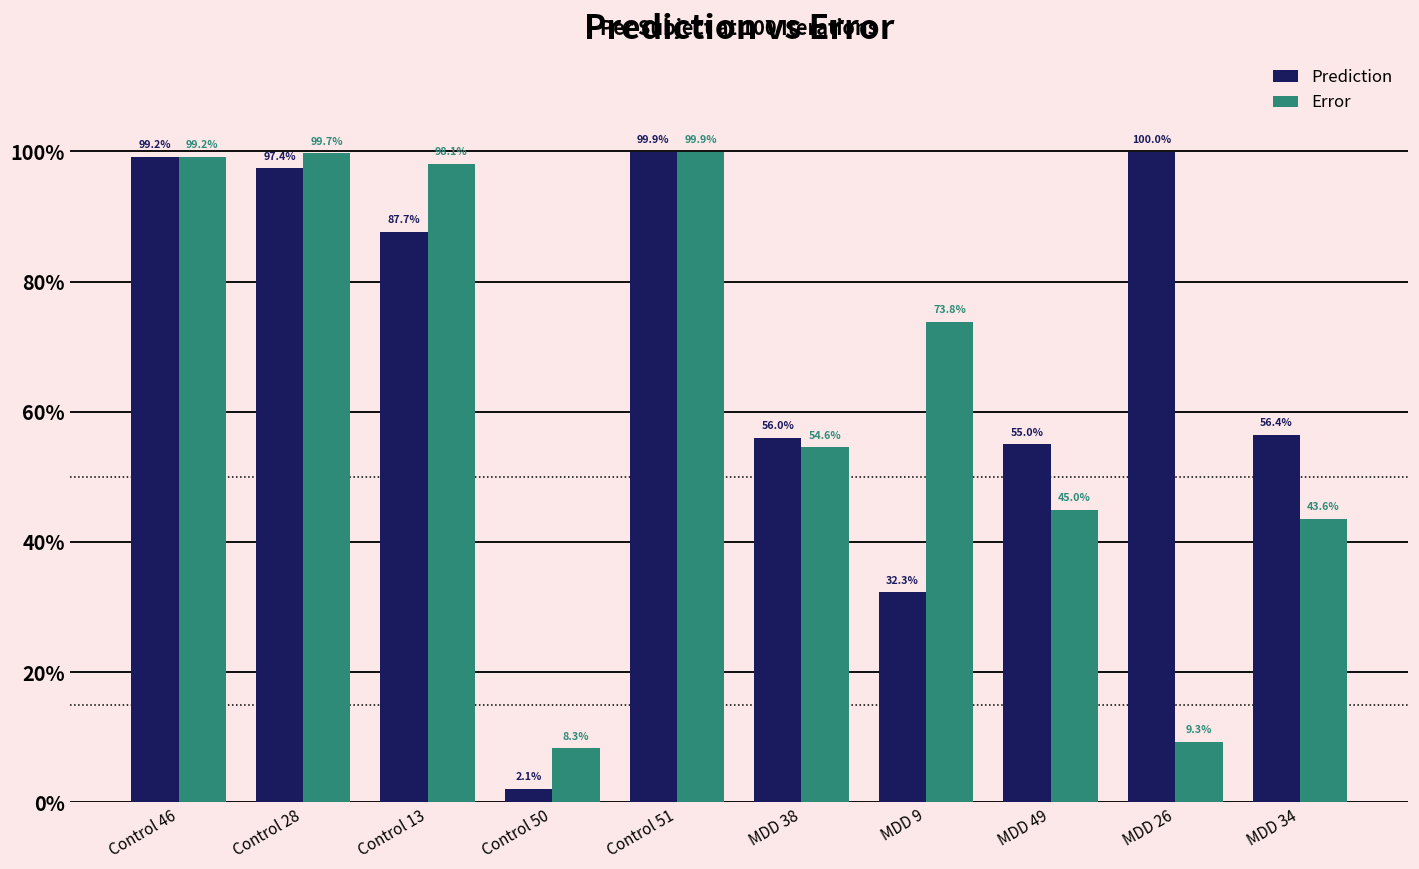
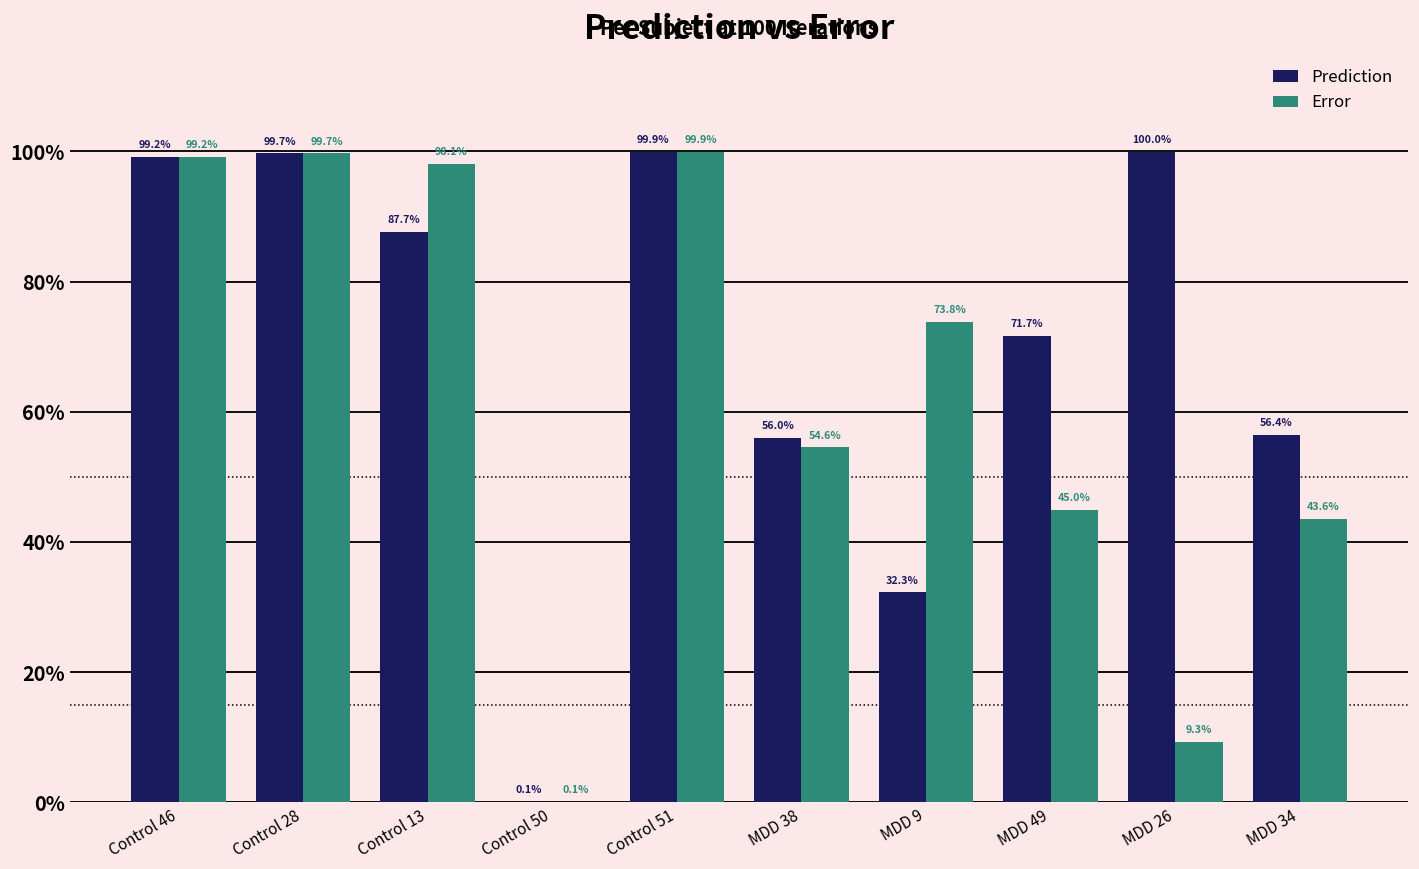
Prediction, Control 28: 97.4% -> 99.7%
Prediction, Control 50: 2.1% -> 0.1%
Error, Control 50: 8.3% -> 0.1%
Prediction, MDD 49: 55.0% -> 71.7%
